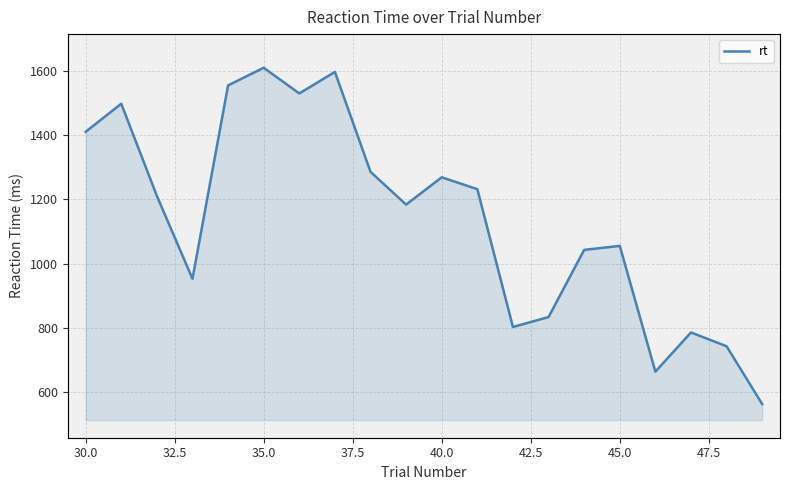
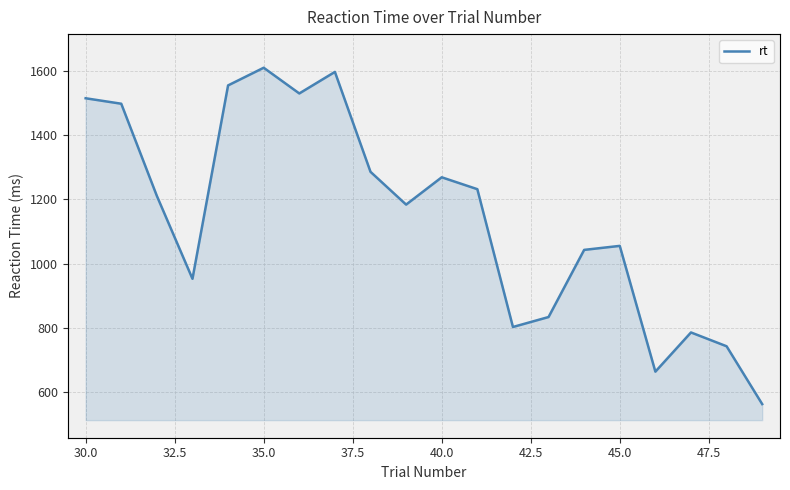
30.0: 1410 -> 1520
